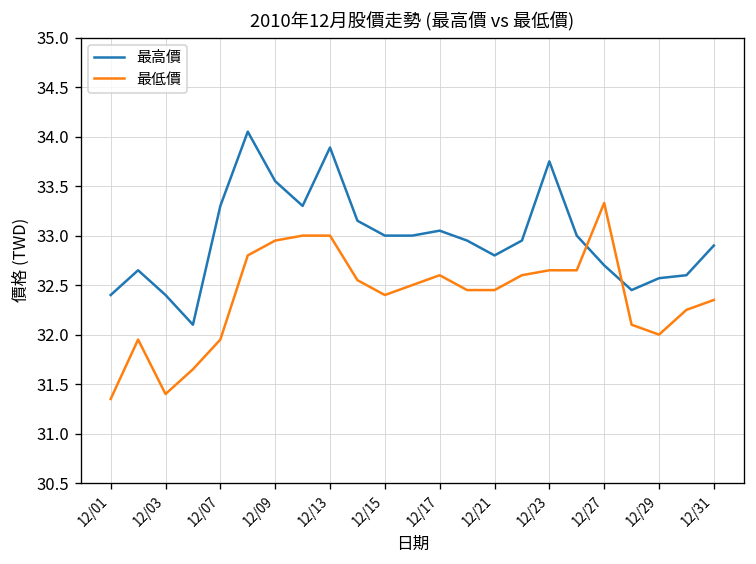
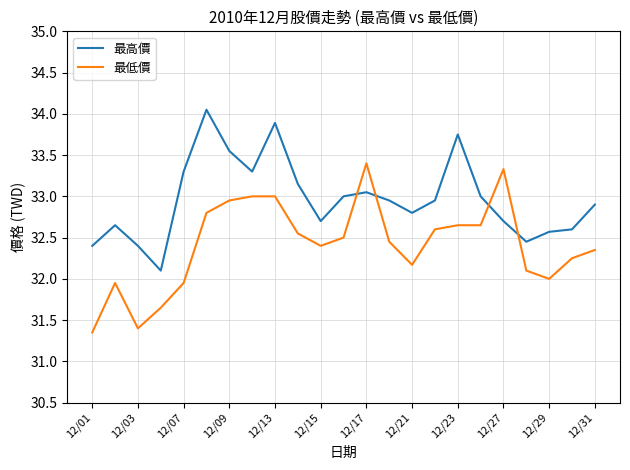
最高價, 12/15: 33.0 -> 32.7
最低價, 12/17: 32.6 -> 33.4
最低價, 12/21: 32.5 -> 32.2
